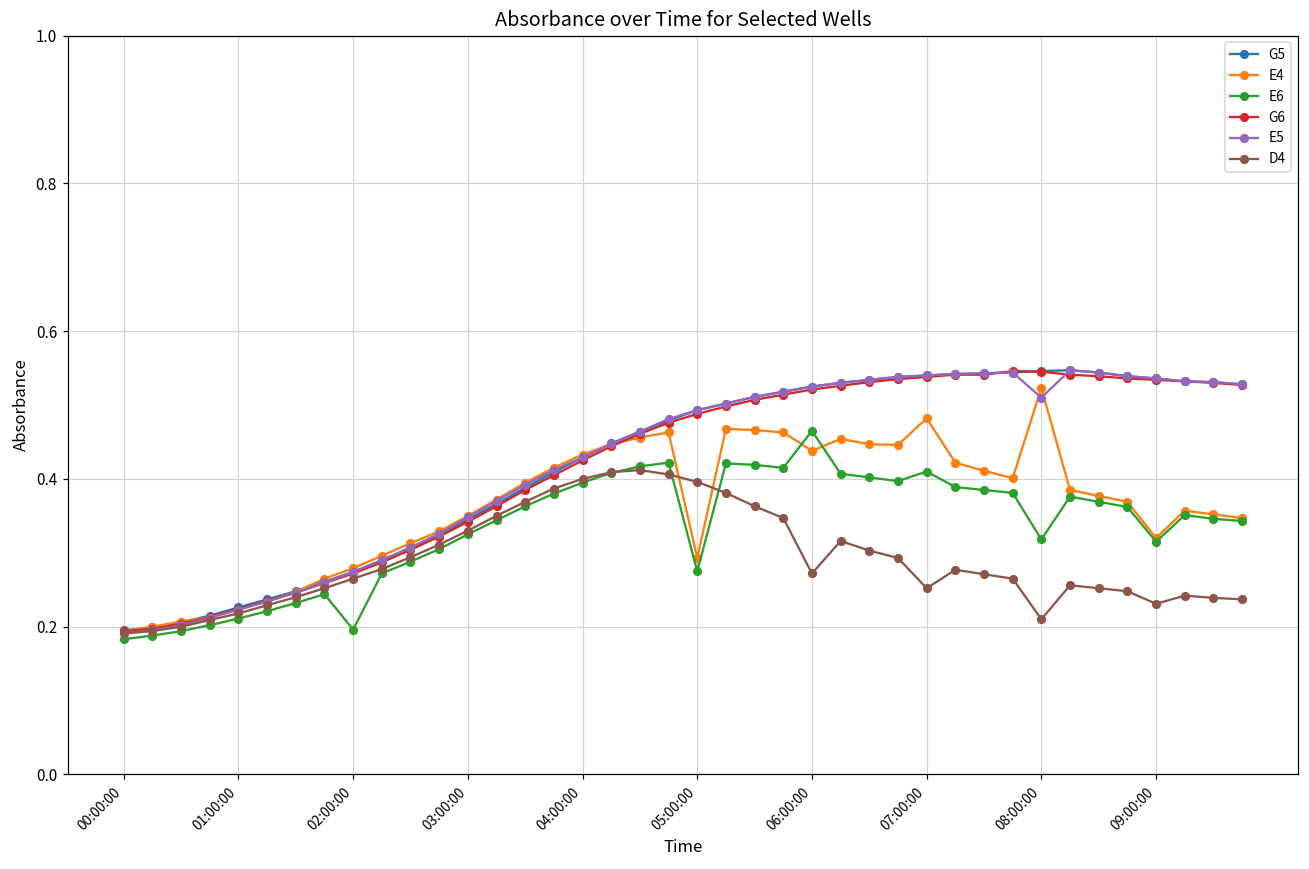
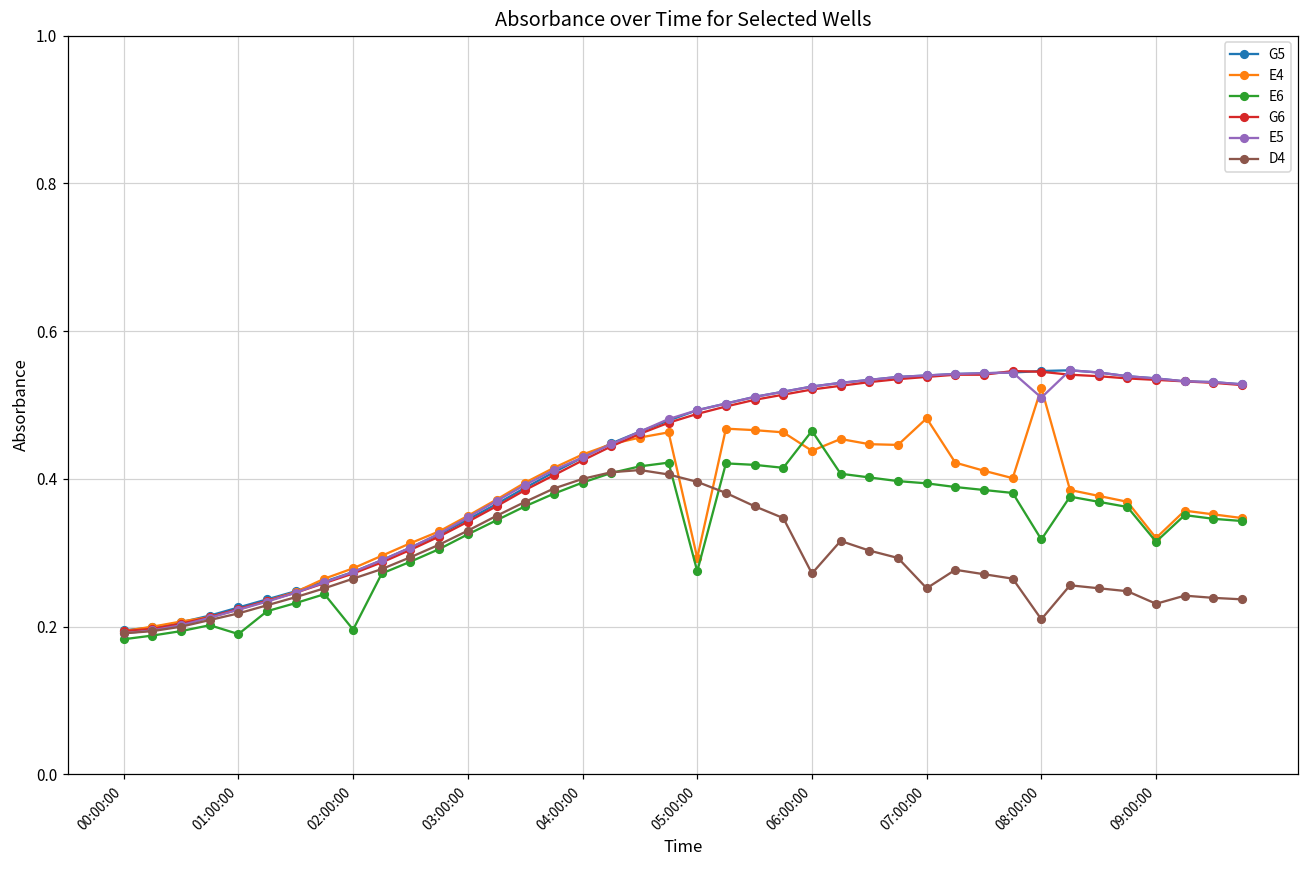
E6, 01:00:00: 0.21 -> 0.19
E6, 07:00:00: 0.41 -> 0.39
